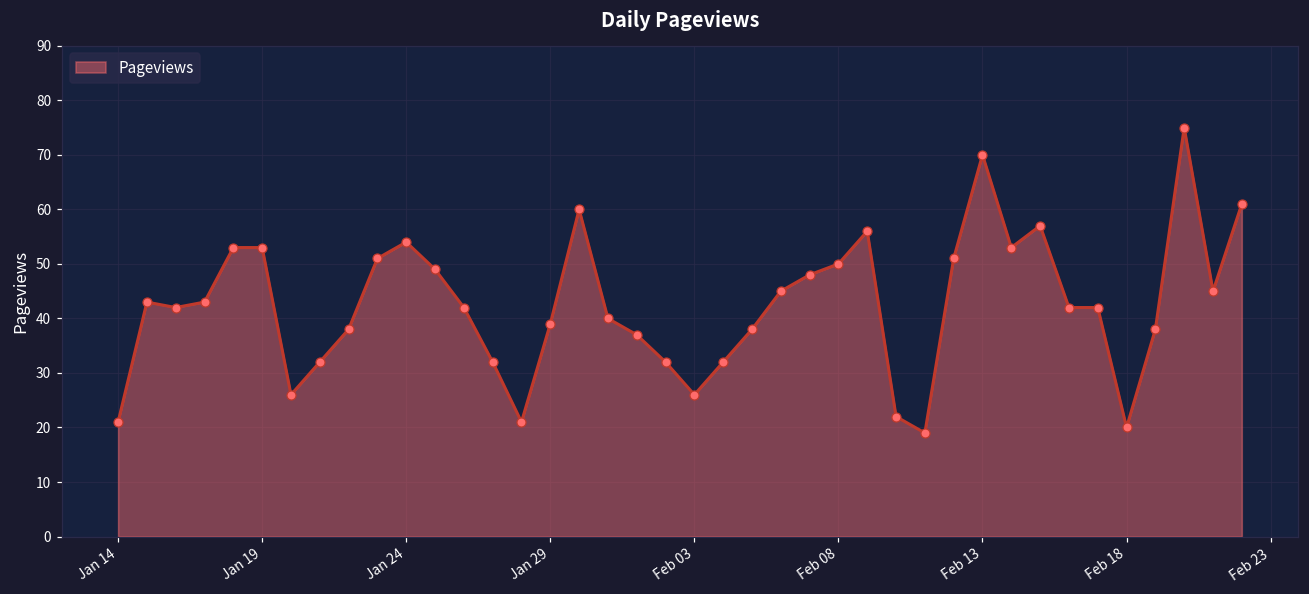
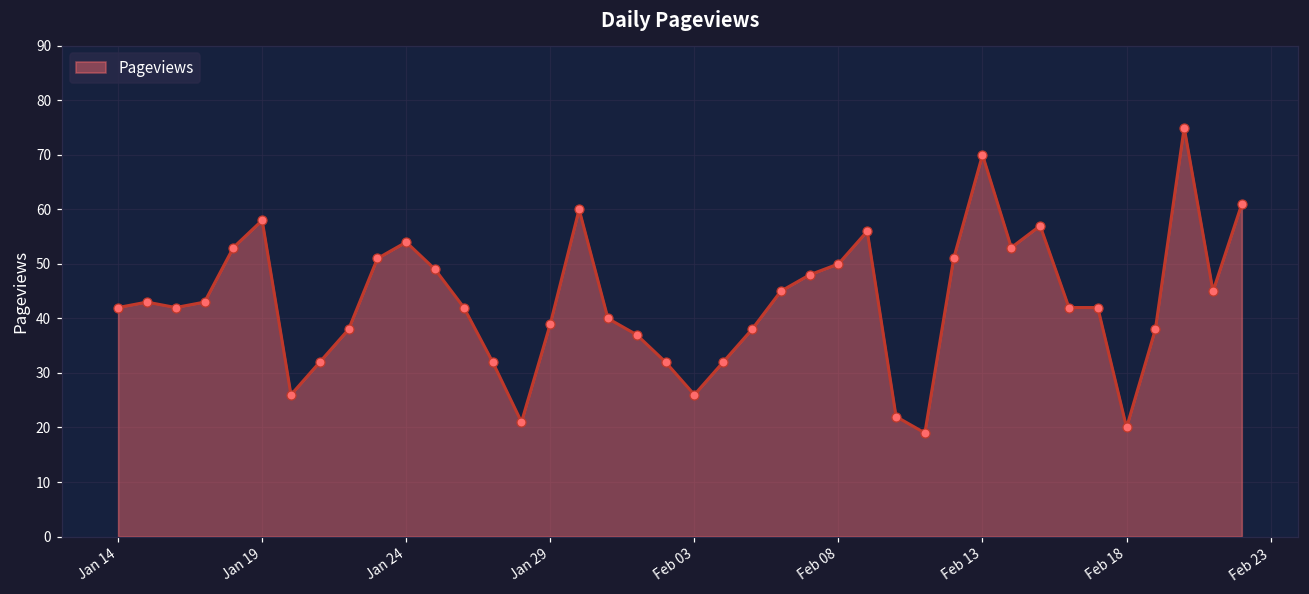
Jan 14: 21 -> 42
Jan 19: 53 -> 58
